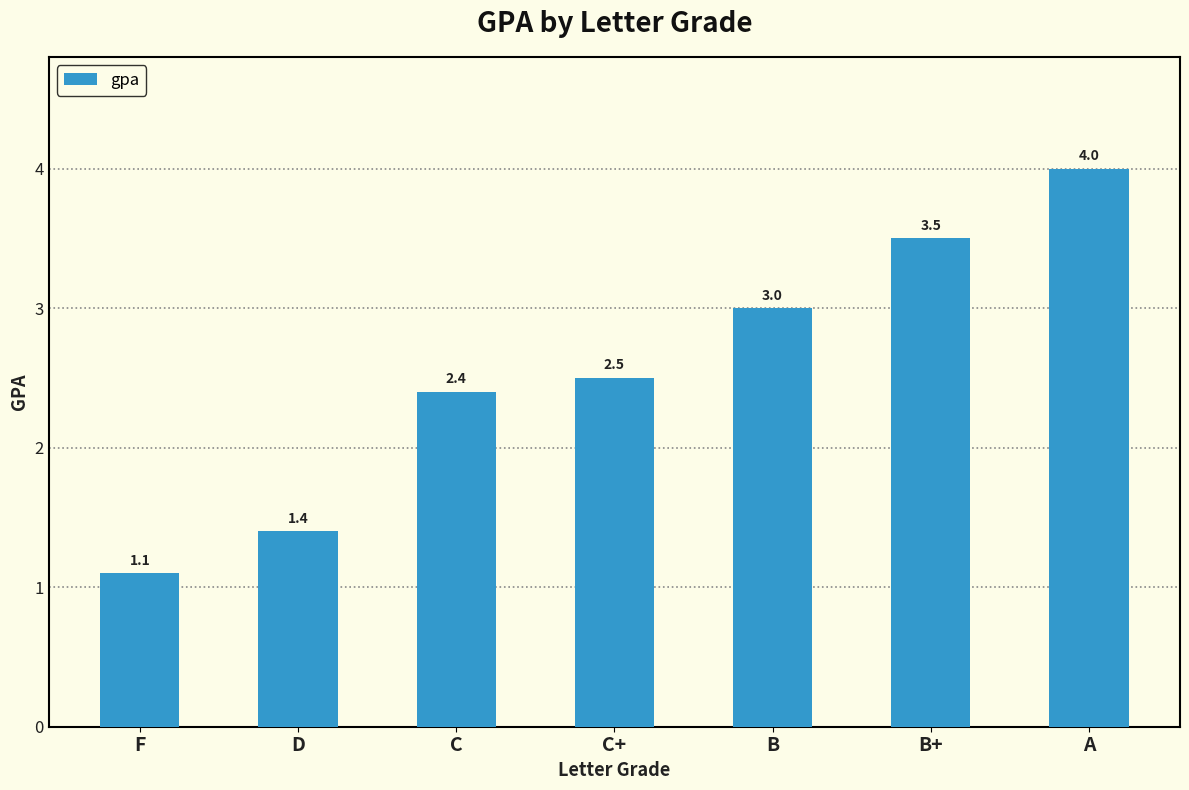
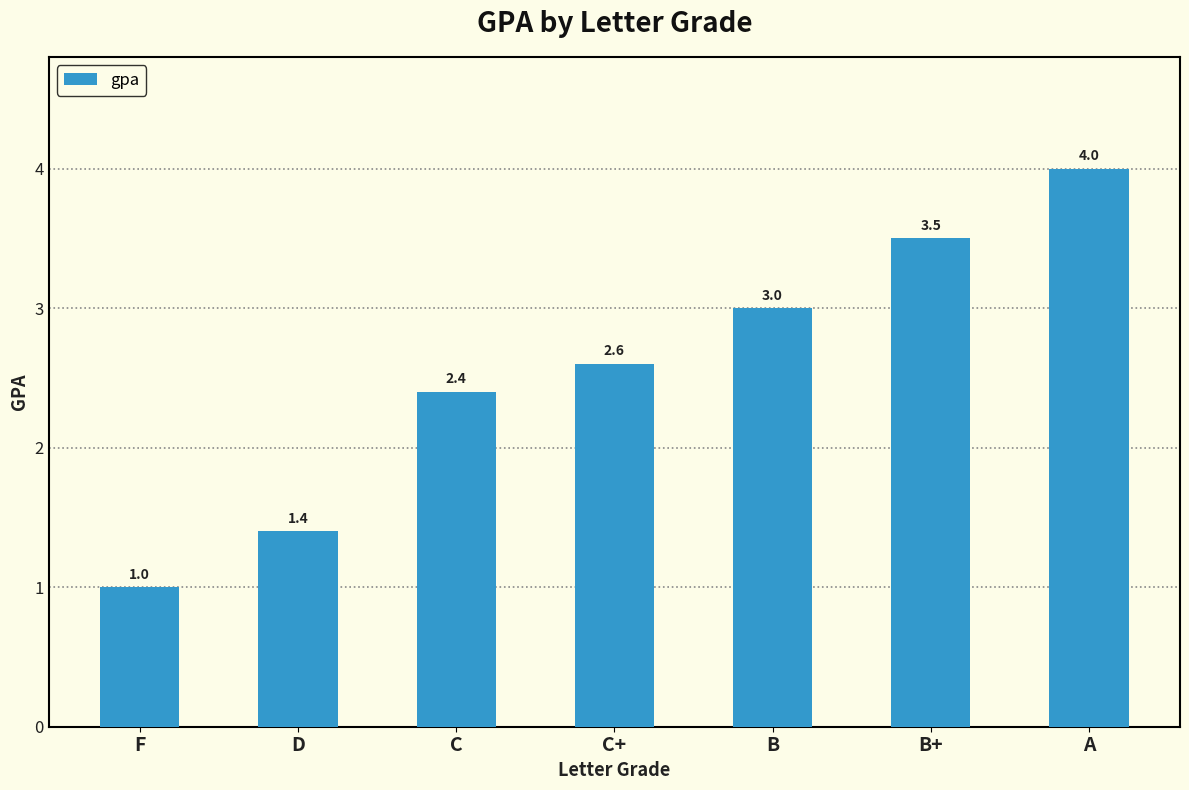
F: 1.1 -> 1.0
C+: 2.5 -> 2.6
